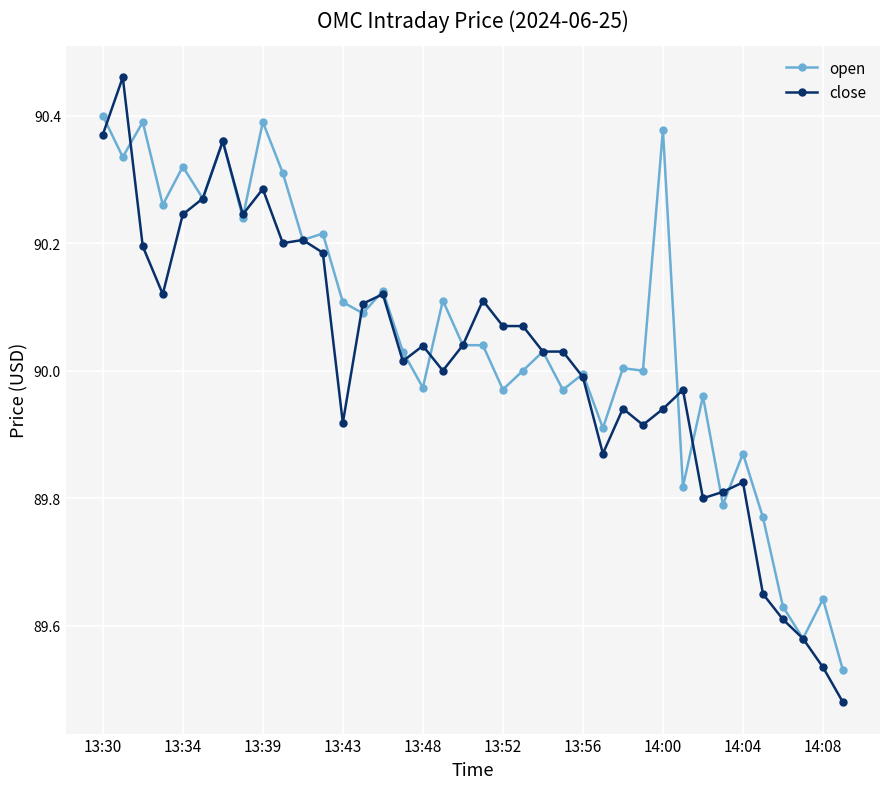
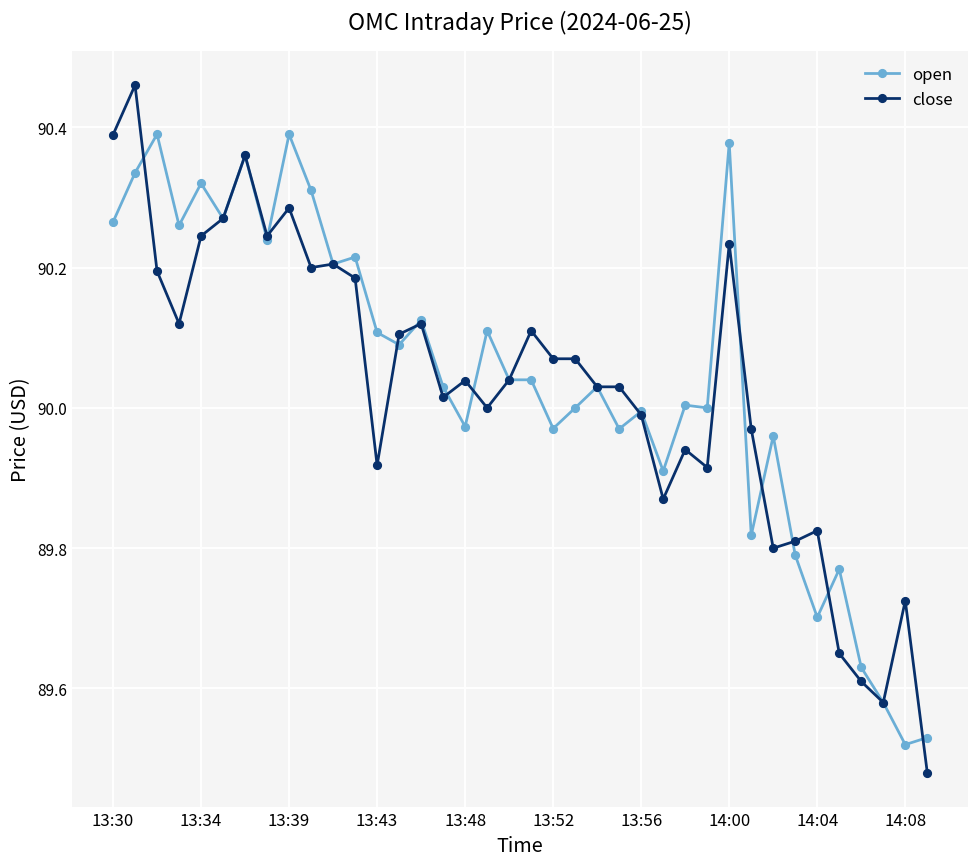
open, 13:30: 90.40 -> 90.26
close, 13:30: 90.37 -> 90.39
close, 14:00: 89.94 -> 90.23
open, 14:04: 89.87 -> 89.70
open, 14:08: 89.64 -> 89.52
close, 14:08: 89.54 -> 89.73
